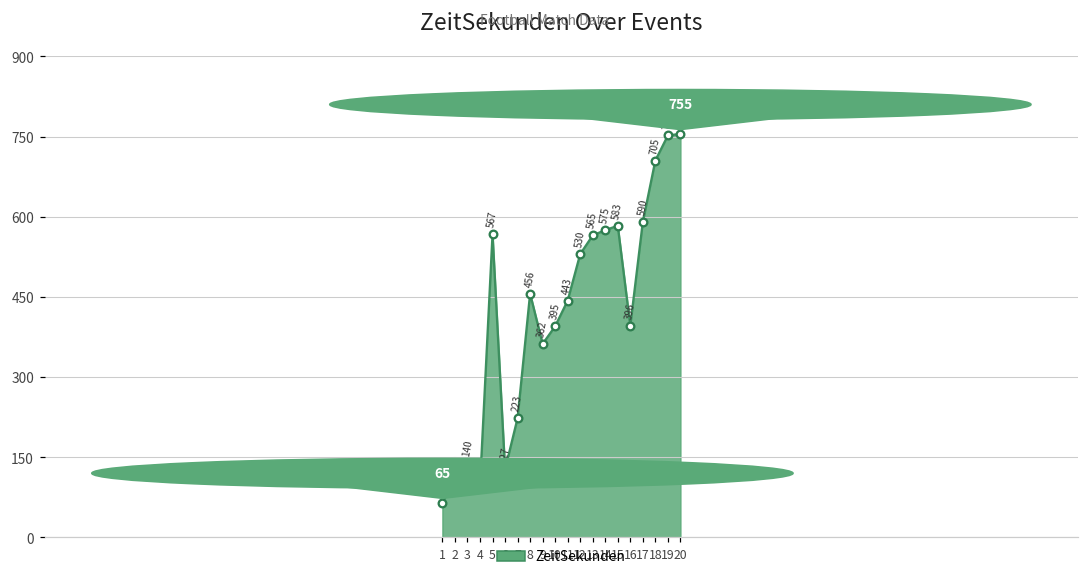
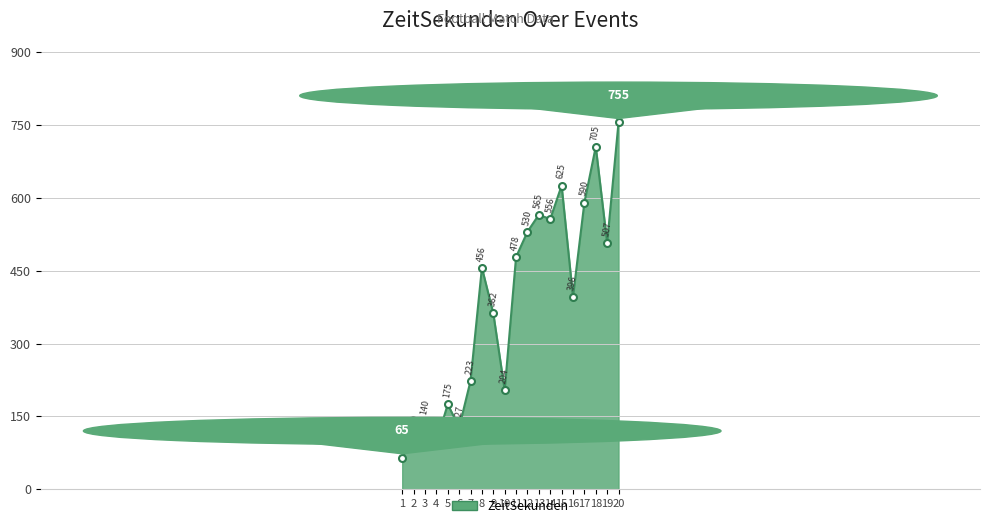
5: 567 -> 175
10: 395 -> 204
11: 443 -> 478
14: 575 -> 556
15: 583 -> 625
19: 750 -> 510
